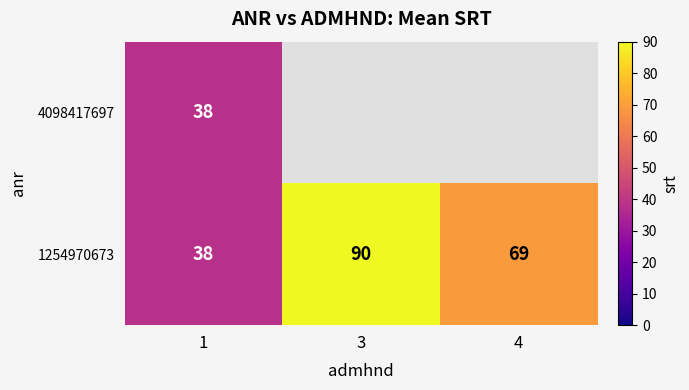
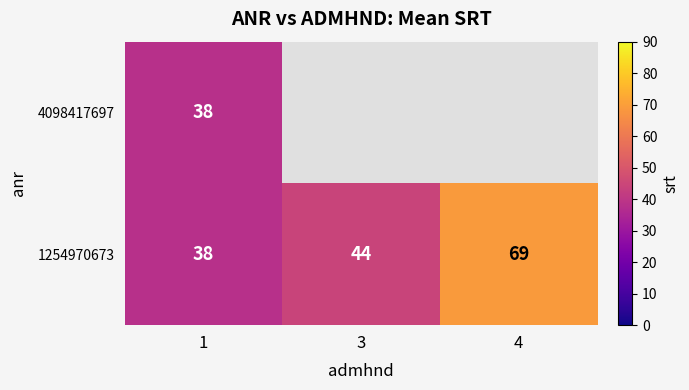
1254970673, 3: 90 -> 44
